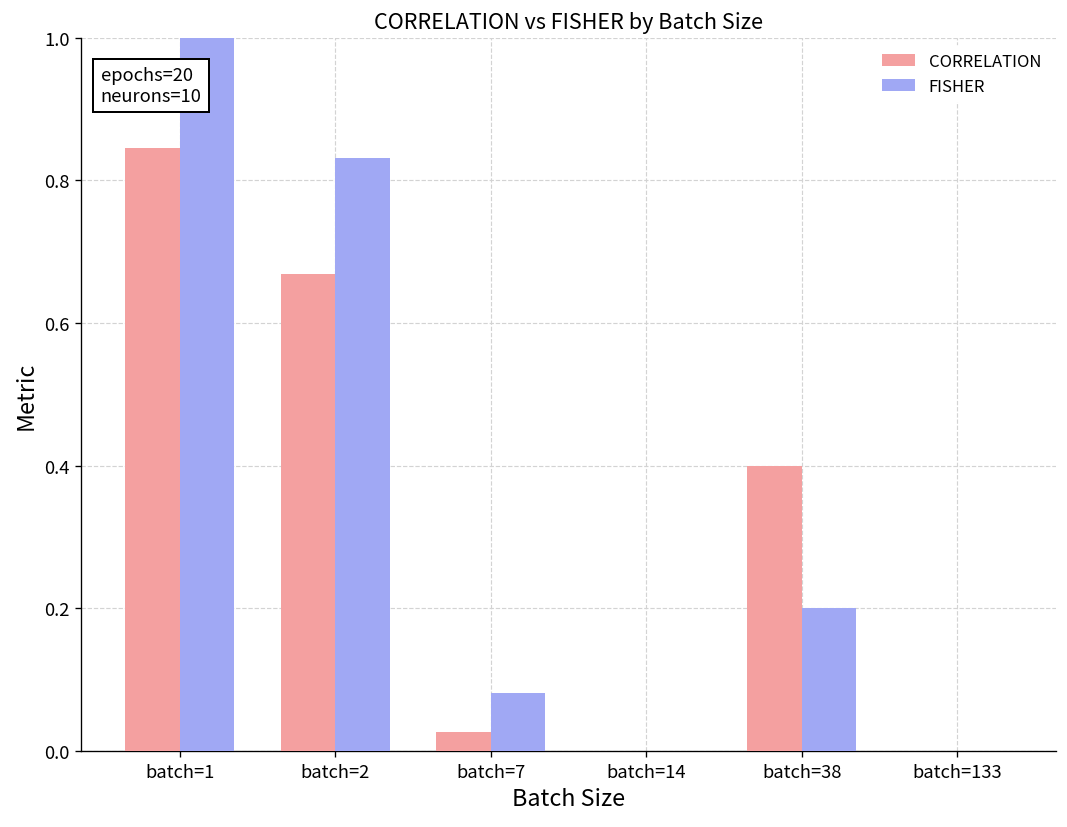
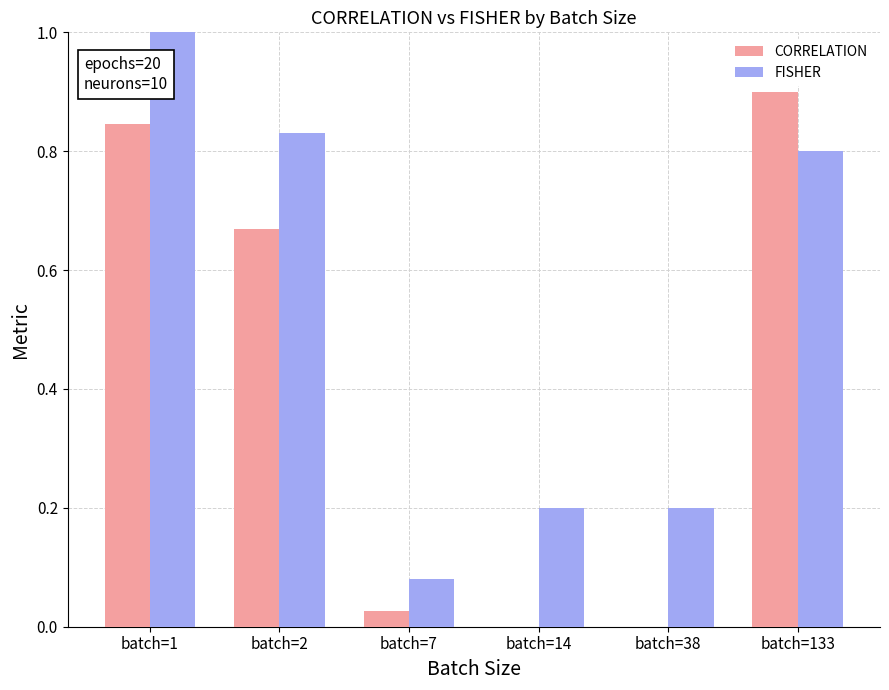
FISHER, batch=14: 0.0 -> 0.2
CORRELATION, batch=38: 0.4 -> 0.0
CORRELATION, batch=133: 0.0 -> 0.9
FISHER, batch=133: 0.0 -> 0.8
